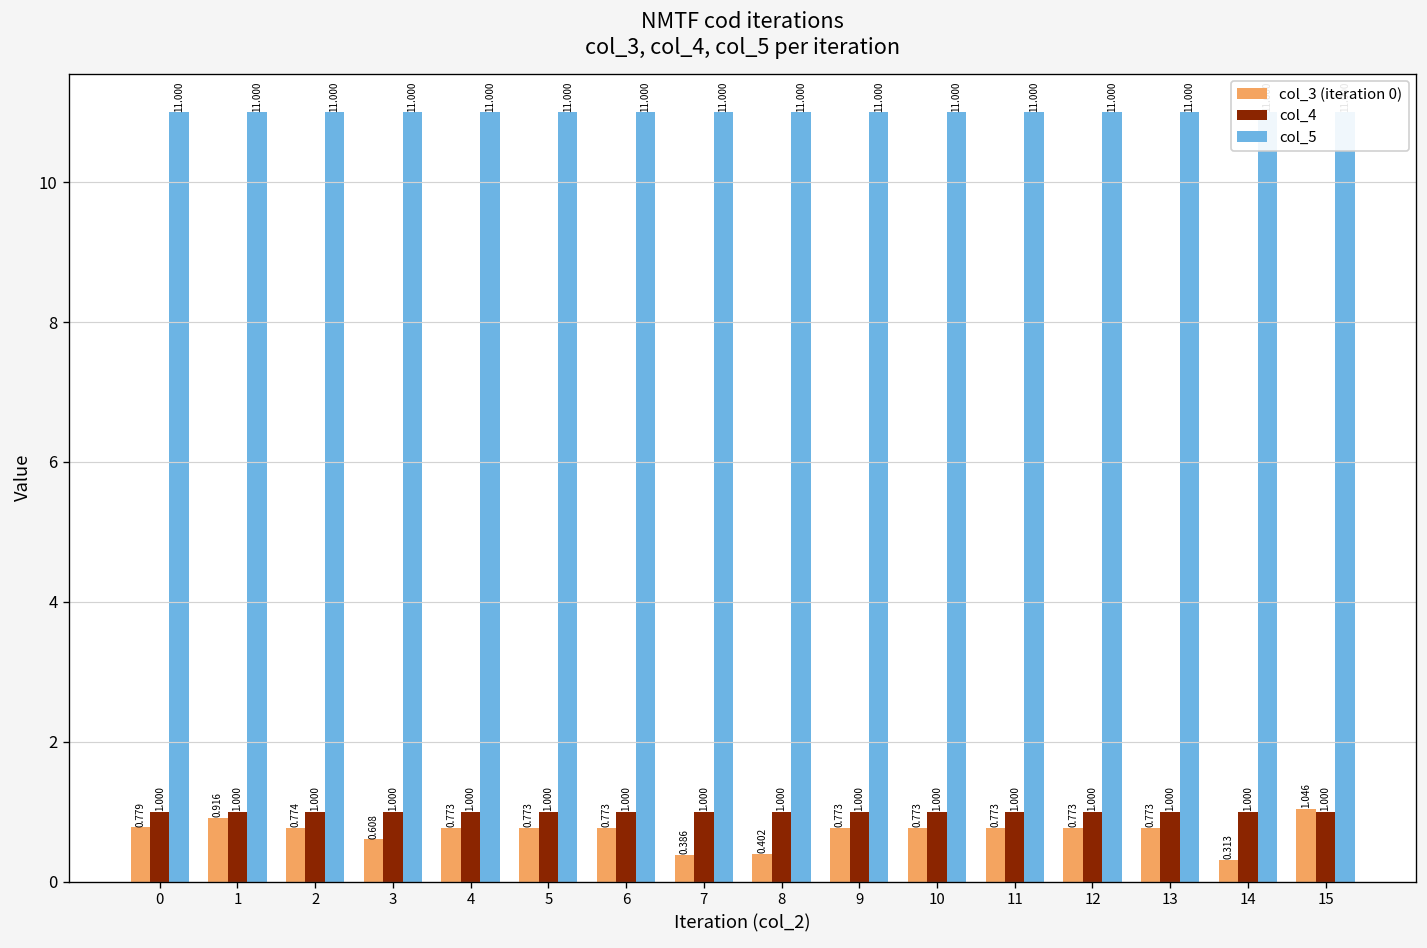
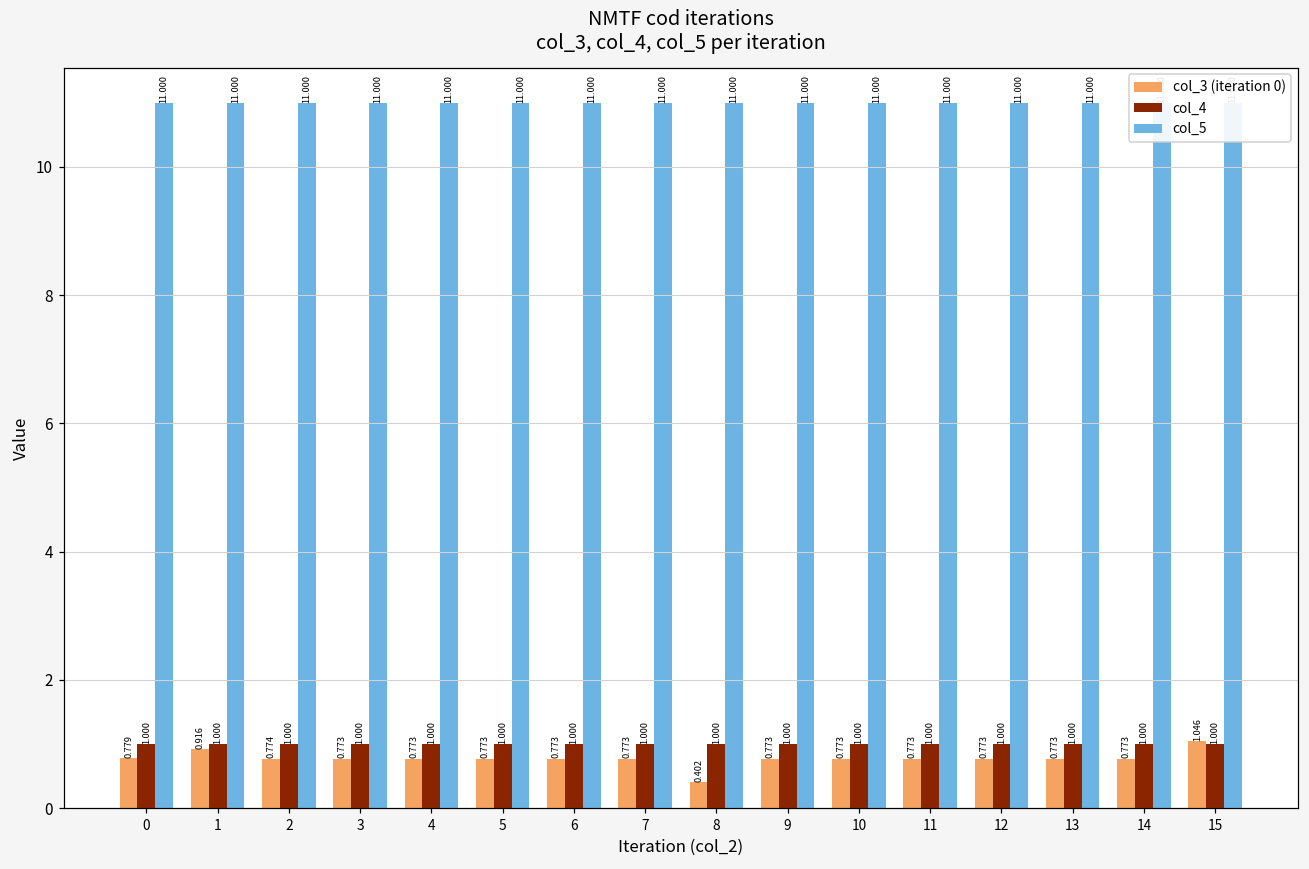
col_3 (iteration 0), 3: 0.608 -> 0.773
col_3 (iteration 0), 7: 0.386 -> 0.773
col_3 (iteration 0), 14: 0.313 -> 0.773
